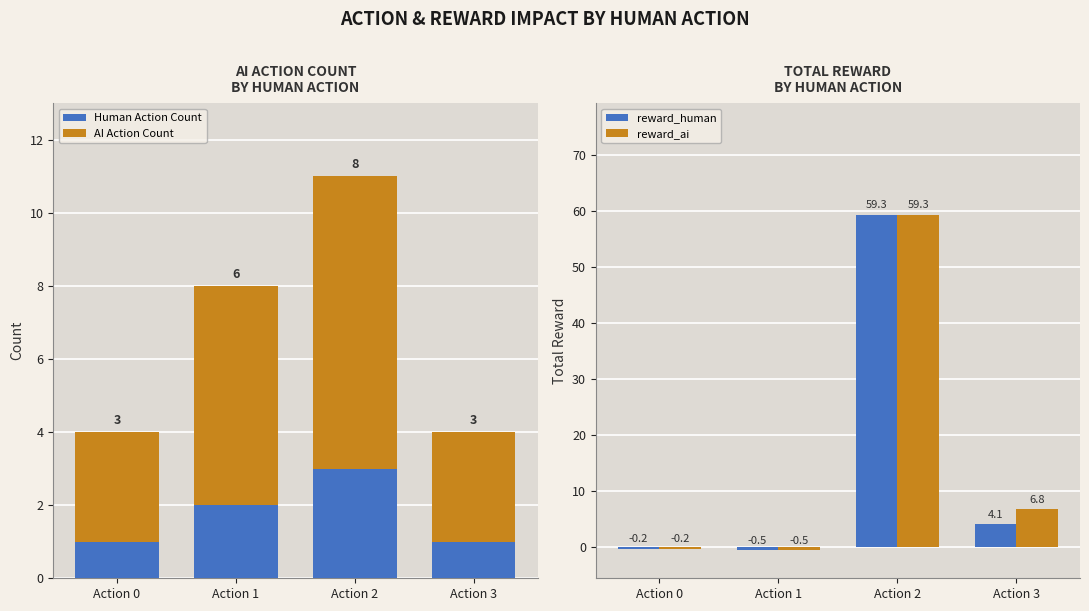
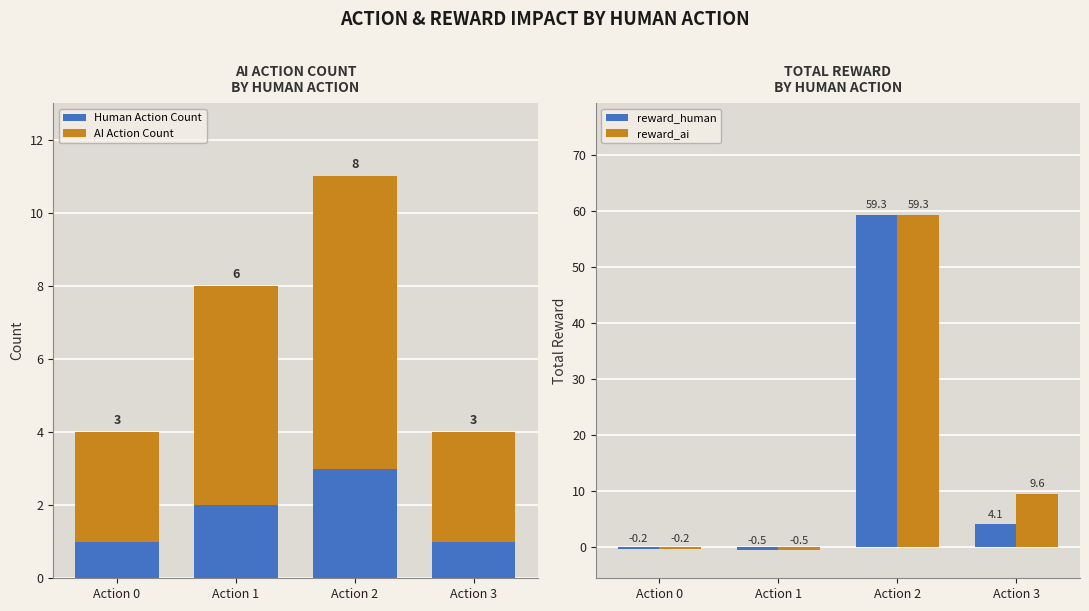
TOTAL REWARD BY HUMAN ACTION, reward_ai, Action 3: 6.8 -> 9.6
